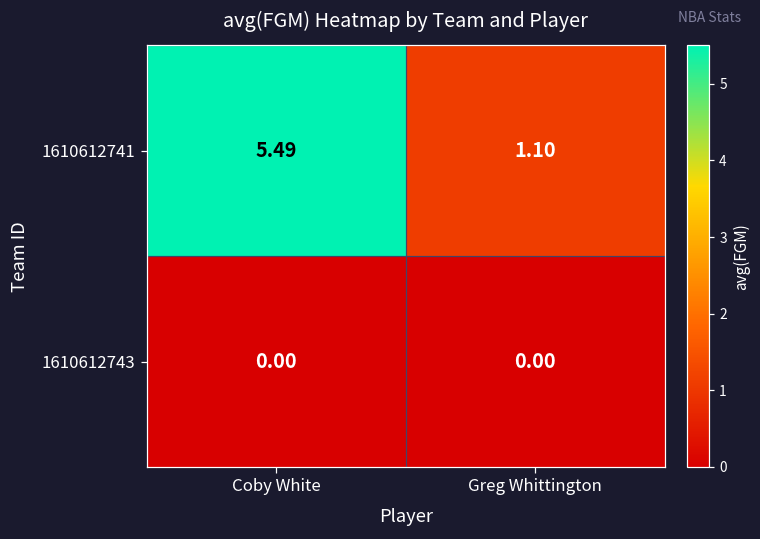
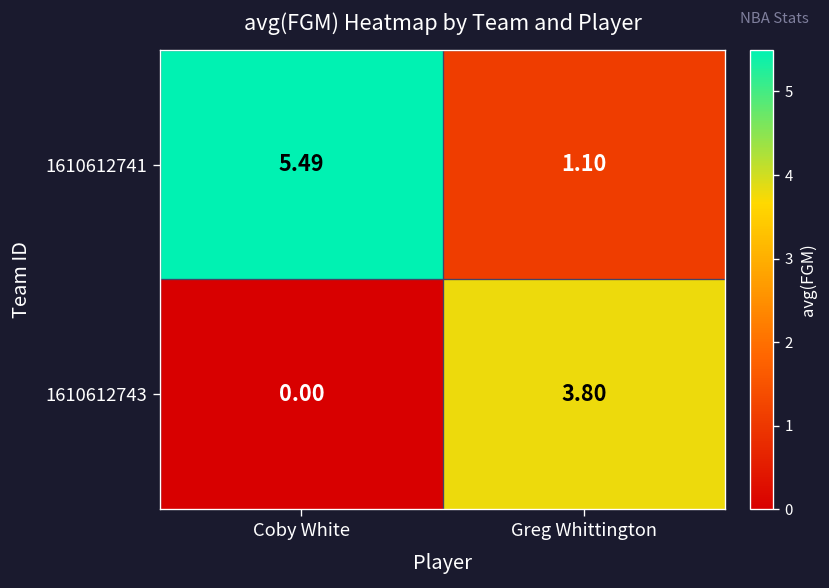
1610612743, Greg Whittington: 0.00 -> 3.80
